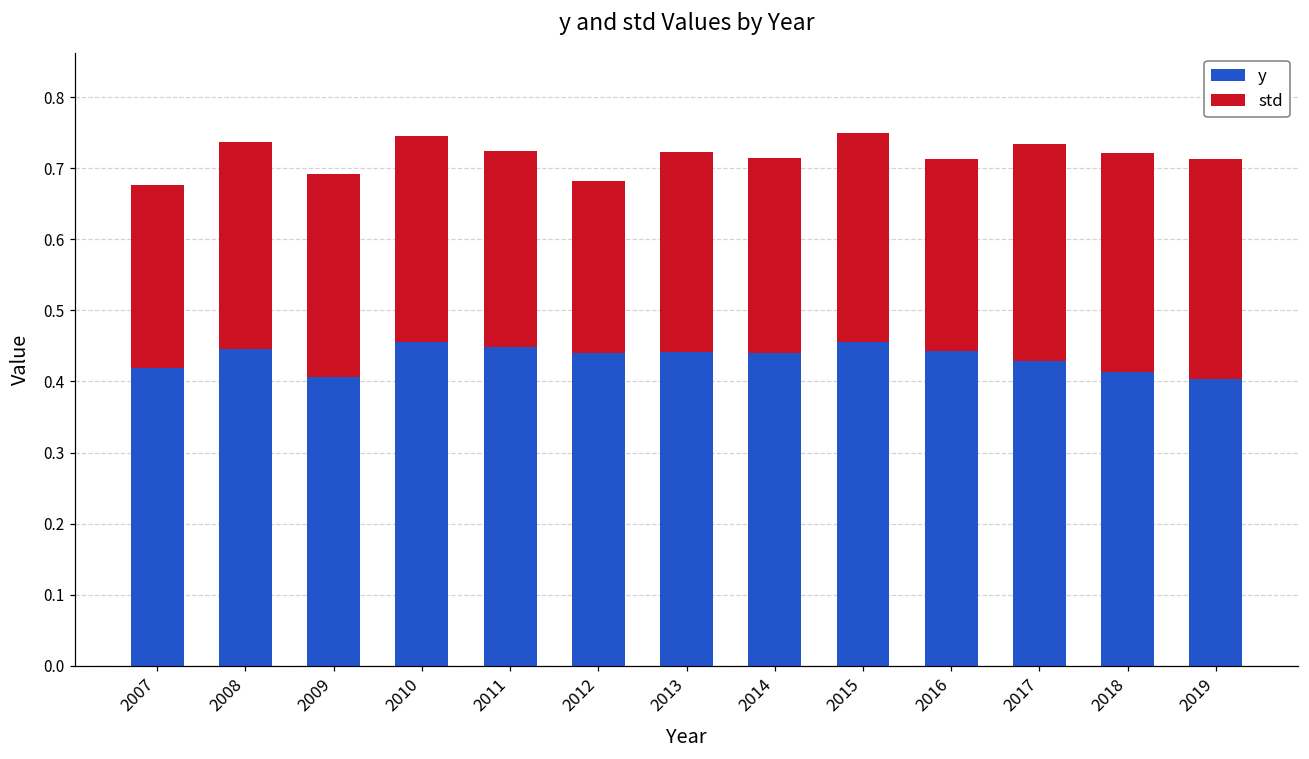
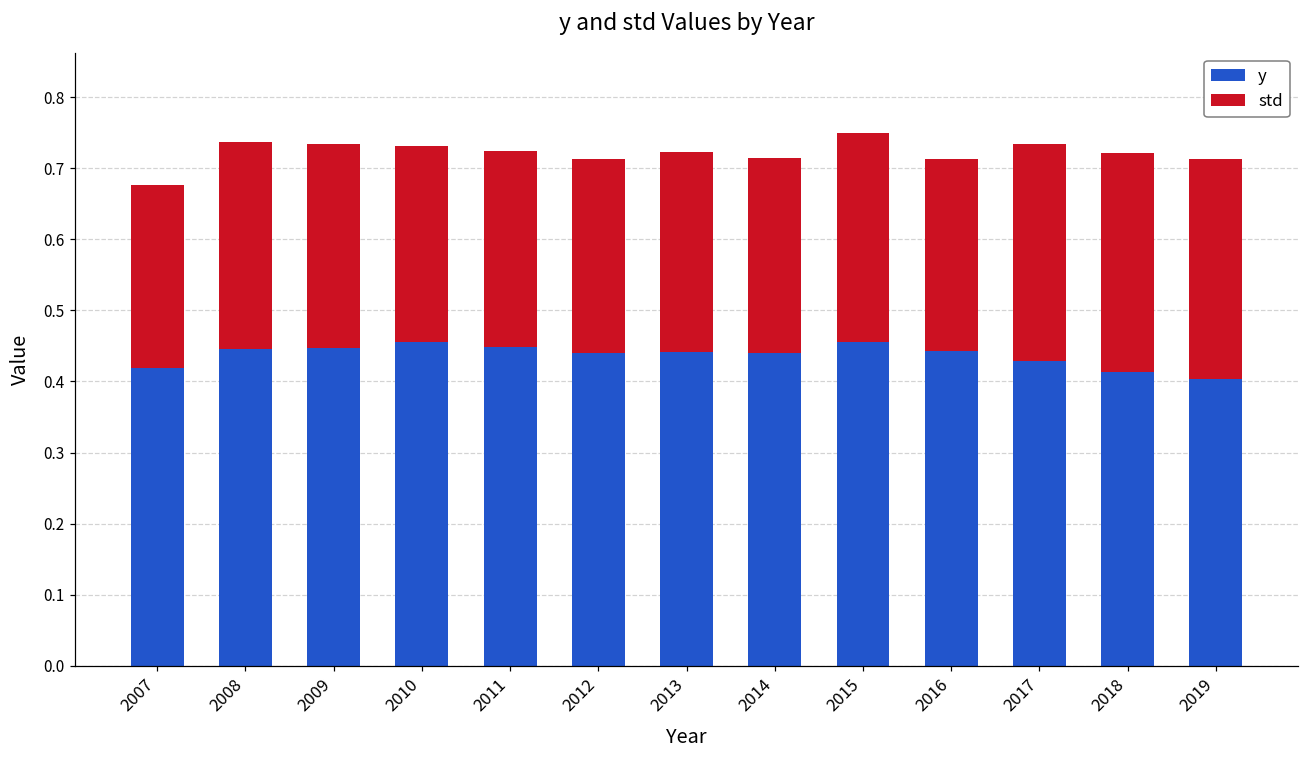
y, 2009: 0.41 -> 0.45
std, 2010: 0.29 -> 0.28
std, 2012: 0.24 -> 0.27
